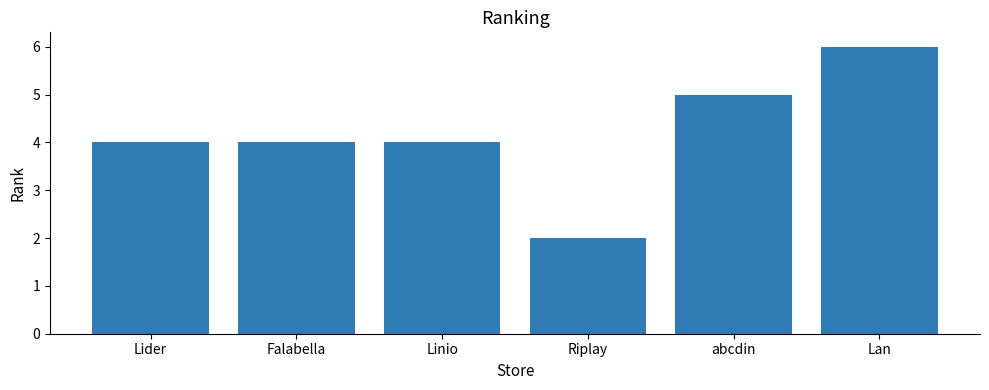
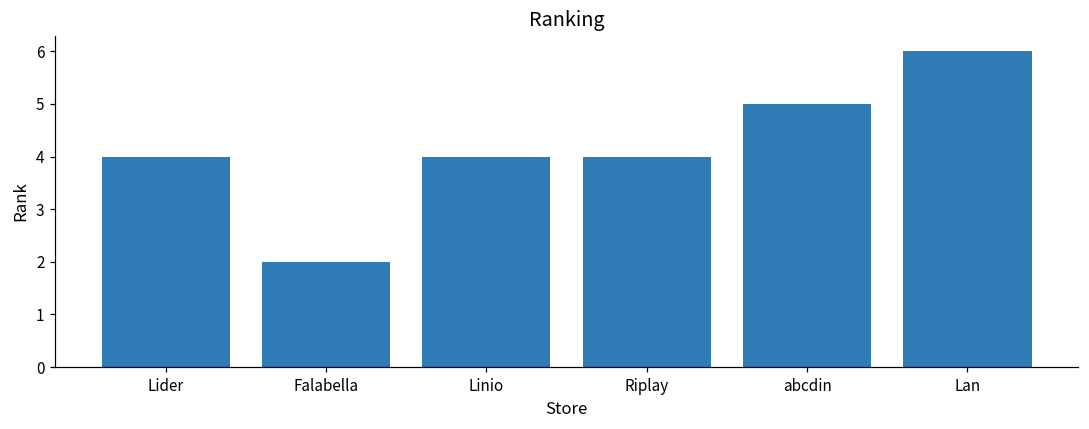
Falabella: 4 -> 2
Riplay: 2 -> 4
